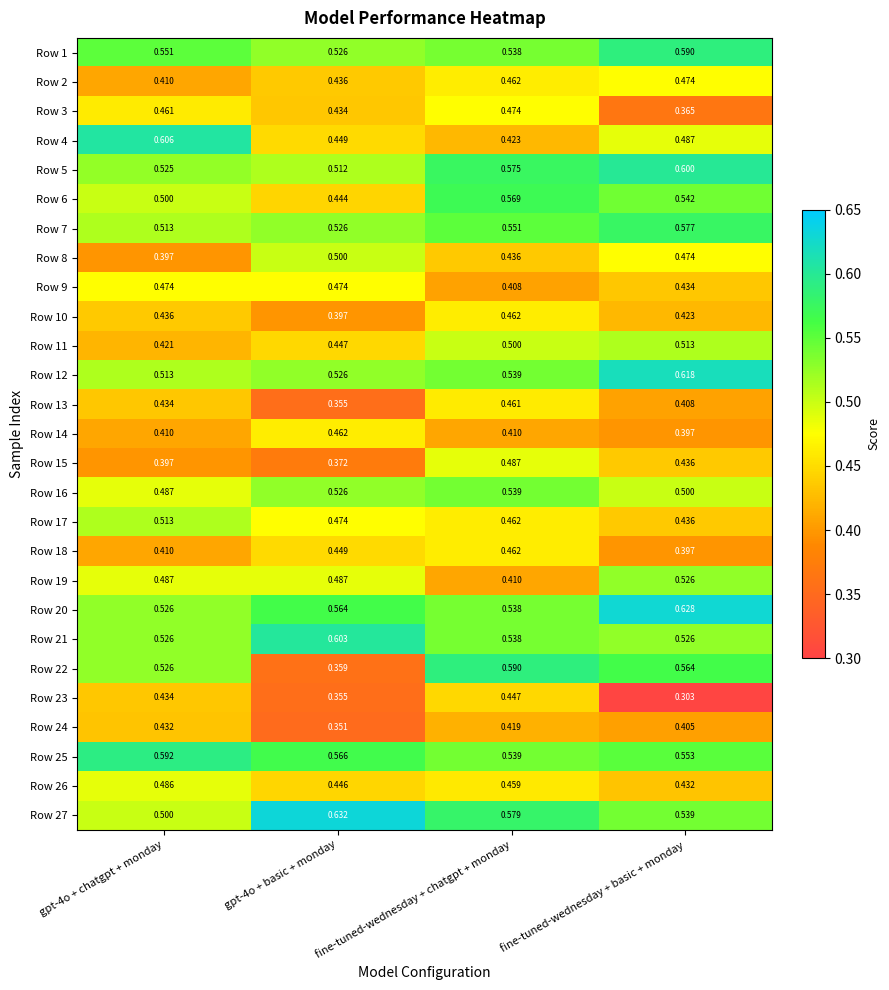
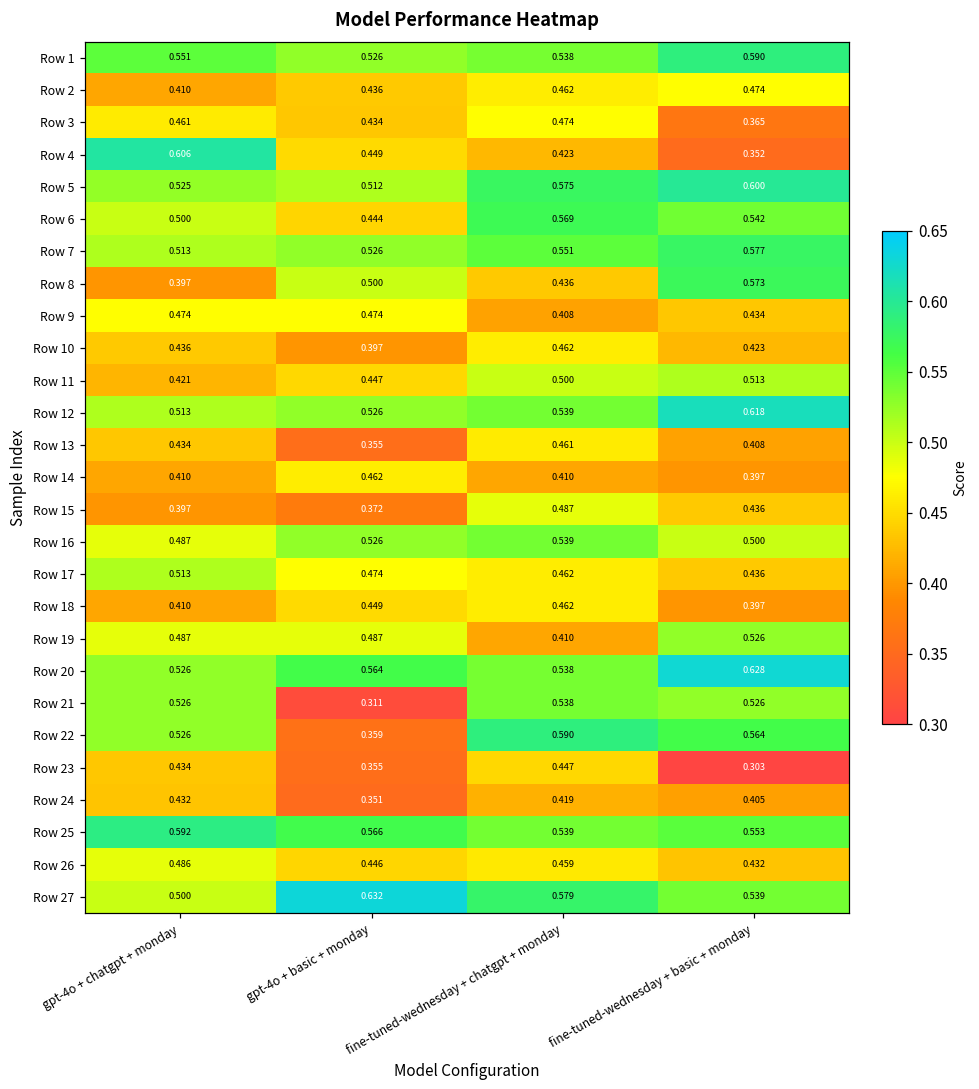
Row 4, fine-tuned-wednesday + basic + monday: 0.487 -> 0.352
Row 8, fine-tuned-wednesday + basic + monday: 0.474 -> 0.573
Row 21, gpt-4o + basic + monday: 0.603 -> 0.311
